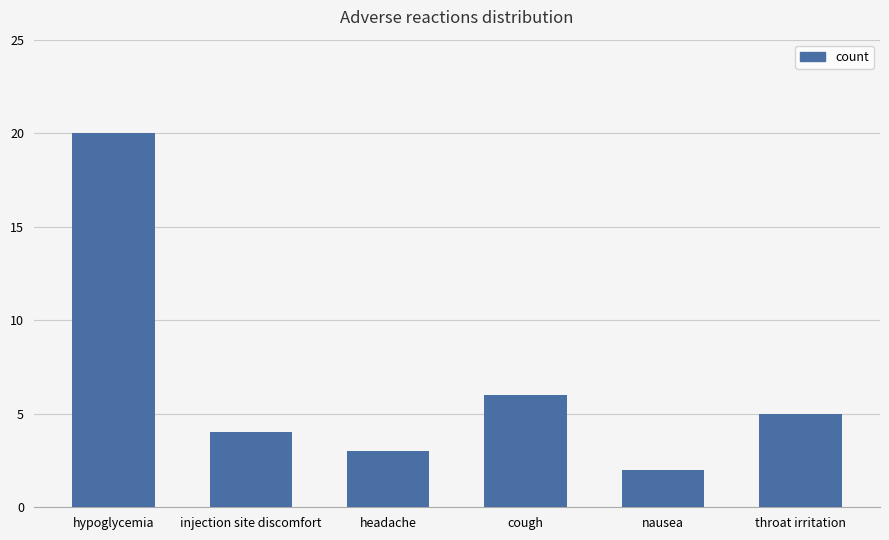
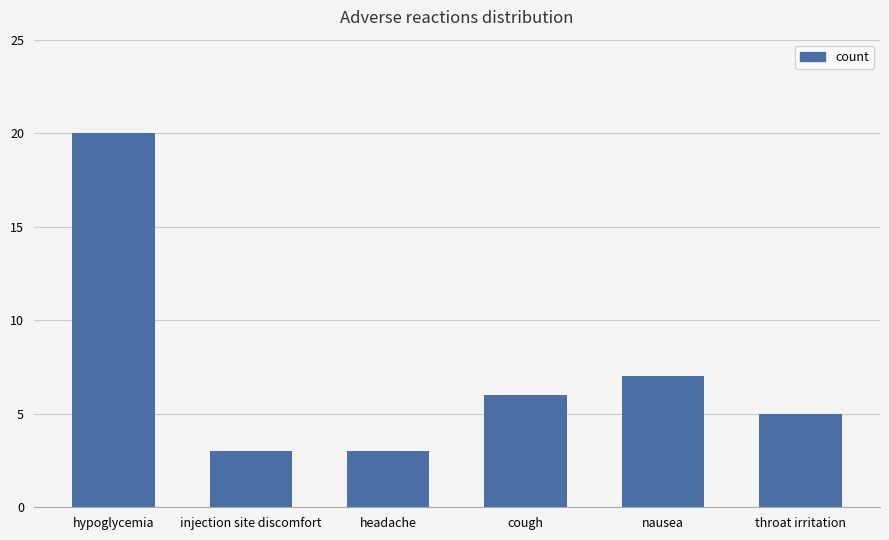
injection site discomfort: 4 -> 3
nausea: 2 -> 7
